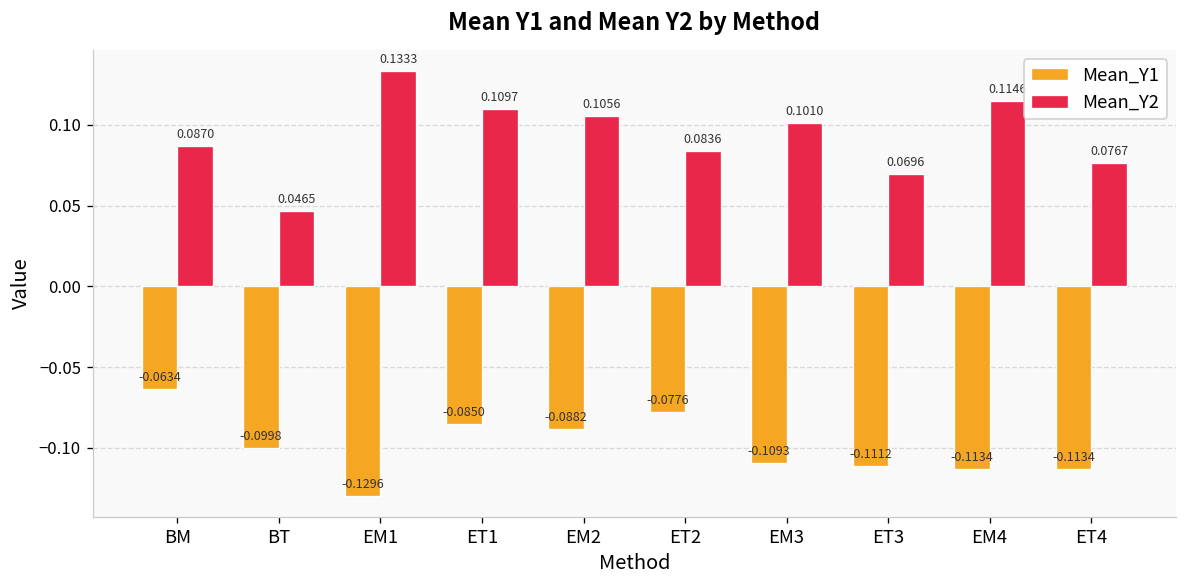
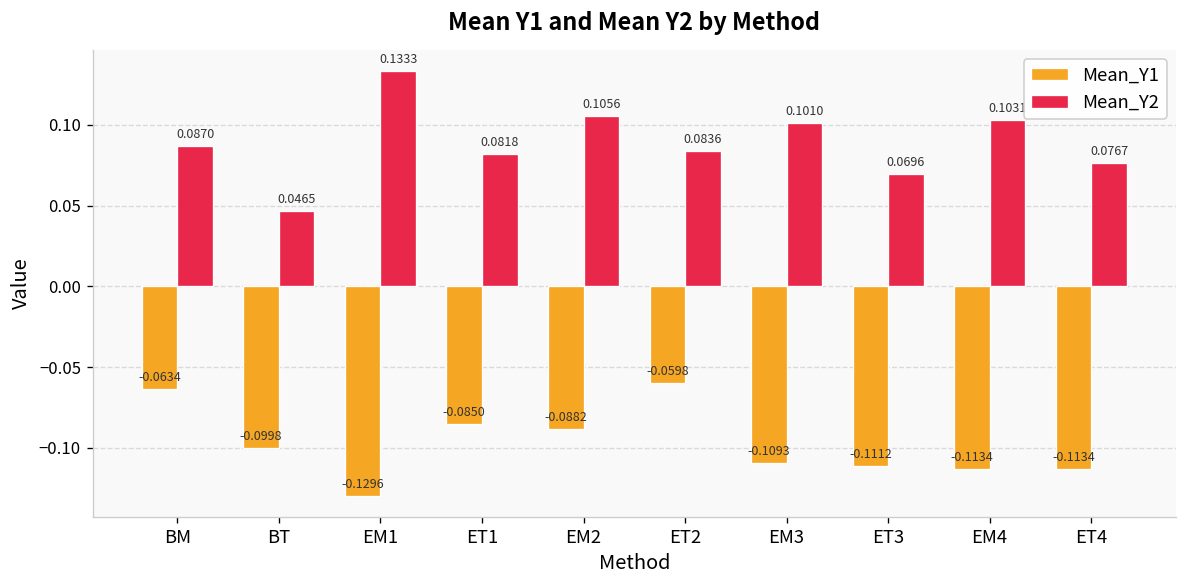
Mean_Y2, ET1: 0.1097 -> 0.0818
Mean_Y1, ET2: -0.0776 -> -0.0598
Mean_Y2, EM4: 0.1146 -> 0.1031
